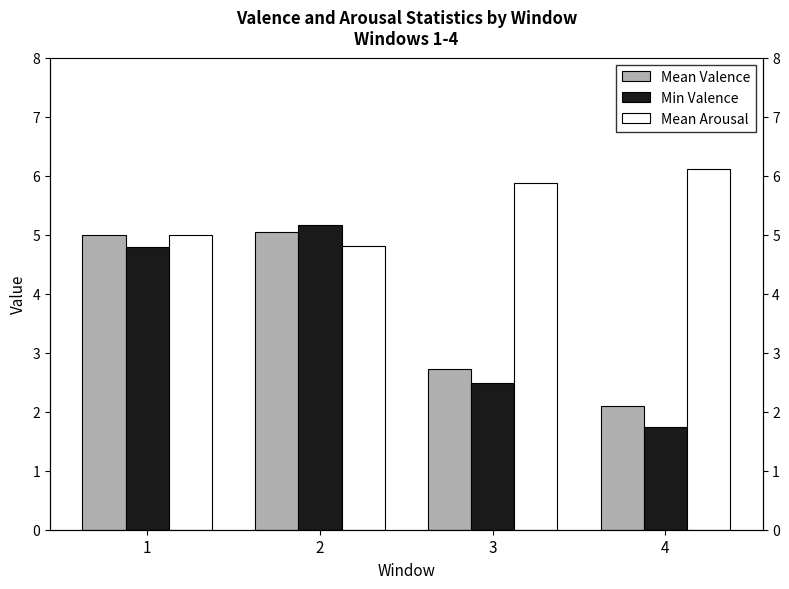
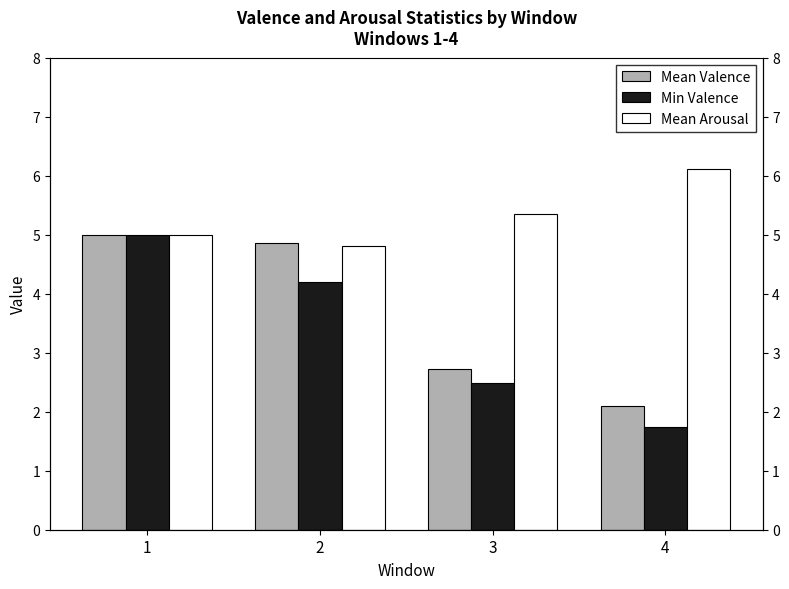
Min Valence, 1: 4.8 -> 5.0
Mean Valence, 2: 5.1 -> 4.9
Min Valence, 2: 5.2 -> 4.2
Mean Arousal, 3: 5.9 -> 5.3
